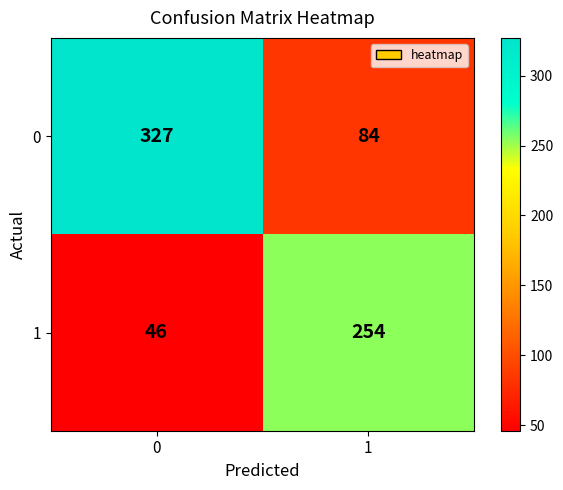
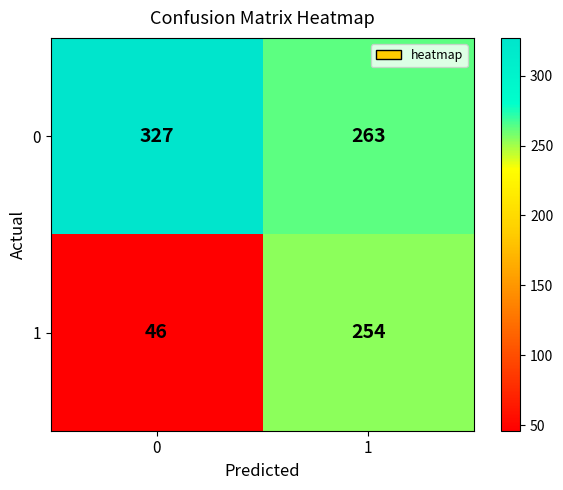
0, 1: 84 -> 263
